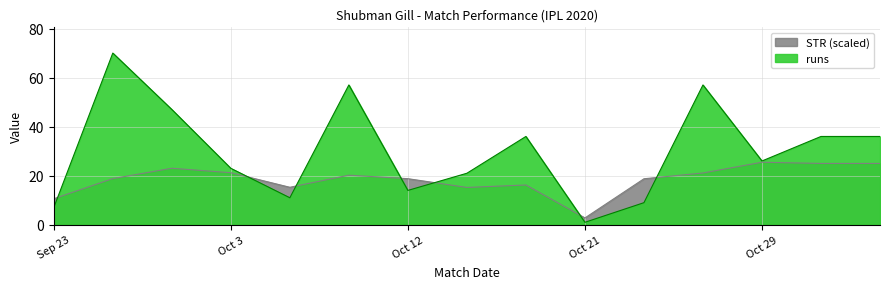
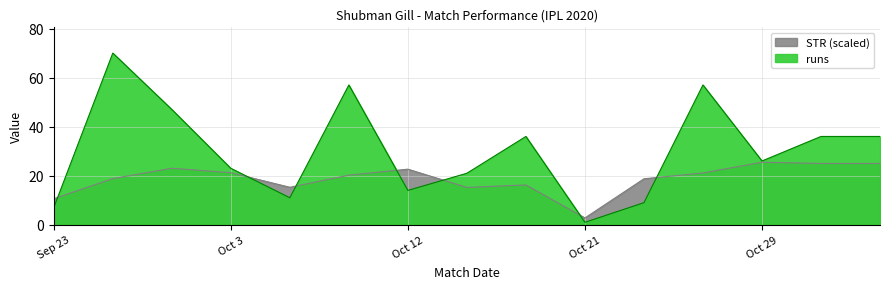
STR (scaled), Oct 12: 19 -> 23
